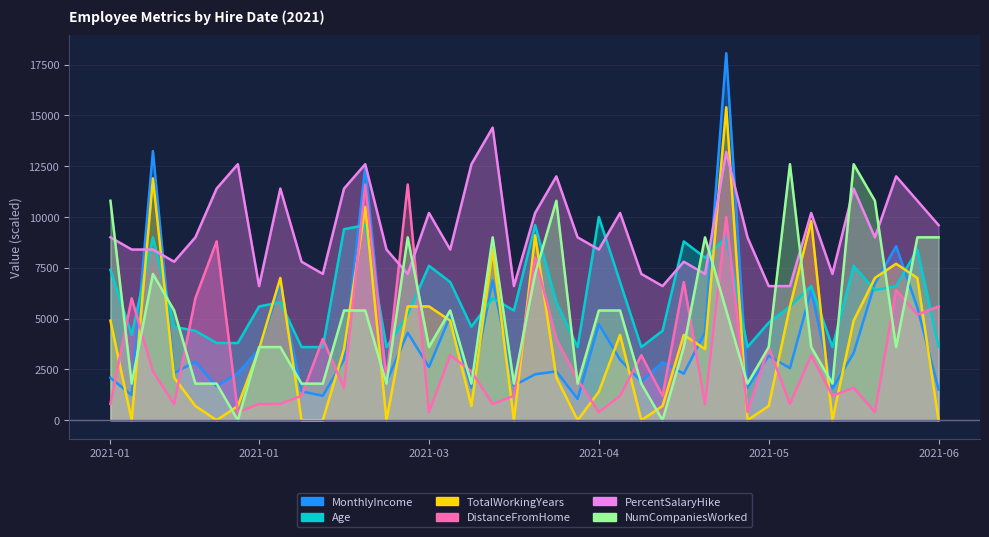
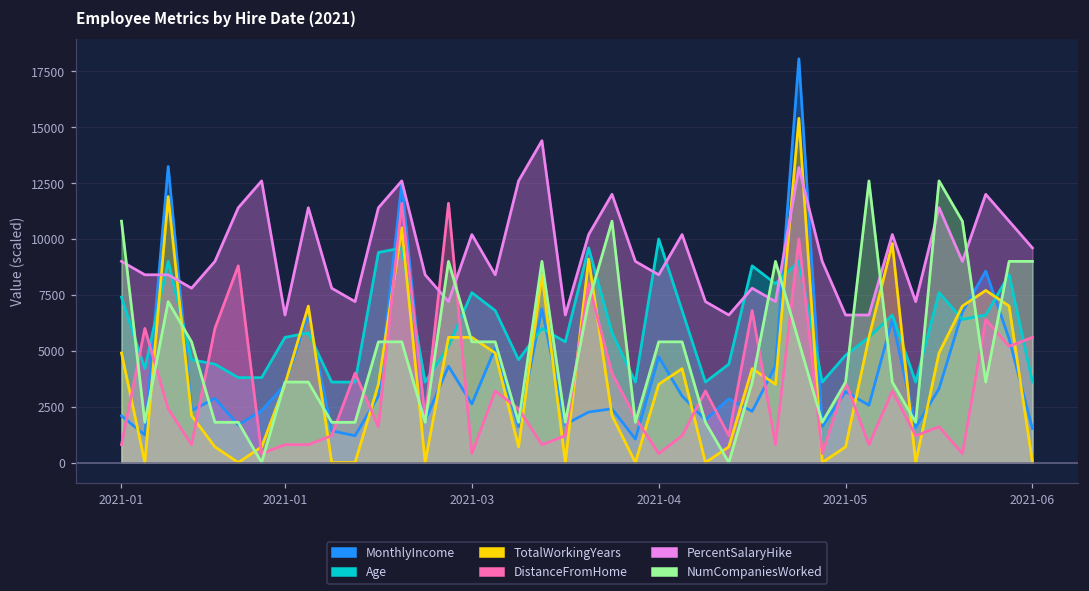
NumCompaniesWorked, 2021-03: 3600 -> 5400
TotalWorkingYears, 2021-04: 1400 -> 3500
